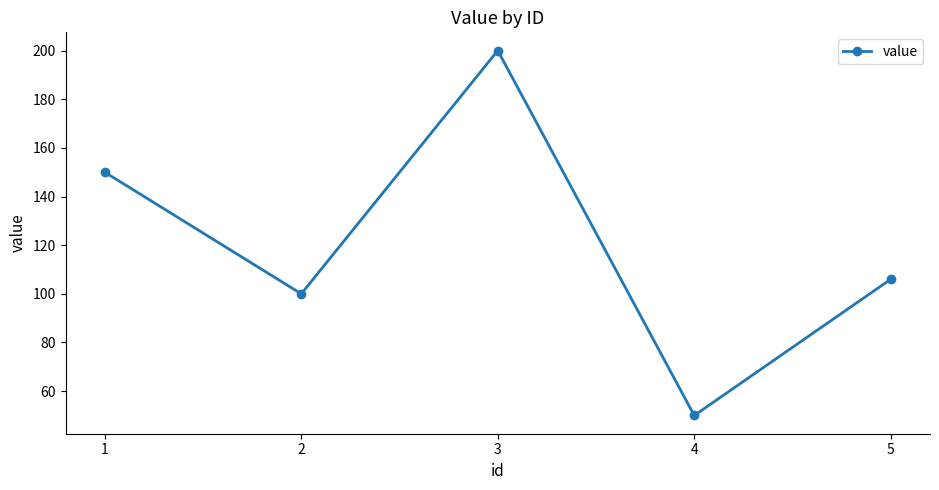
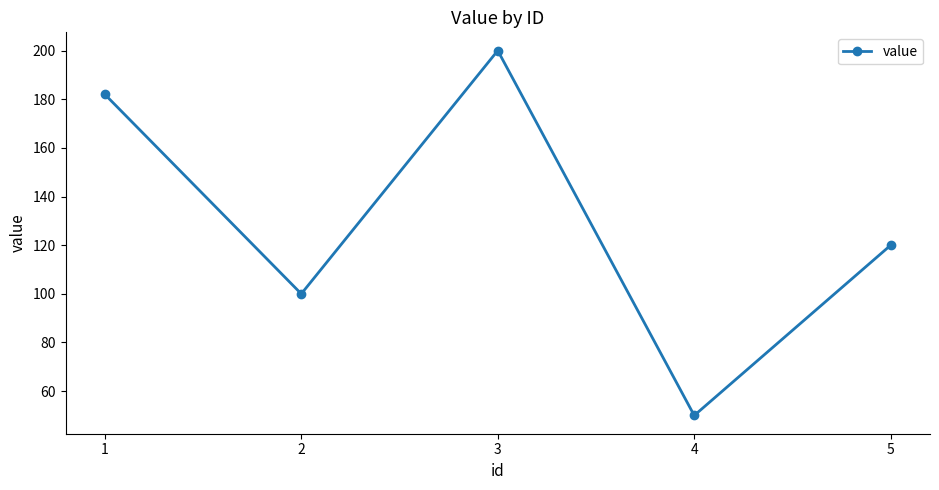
1: 150 -> 182
5: 106 -> 120
